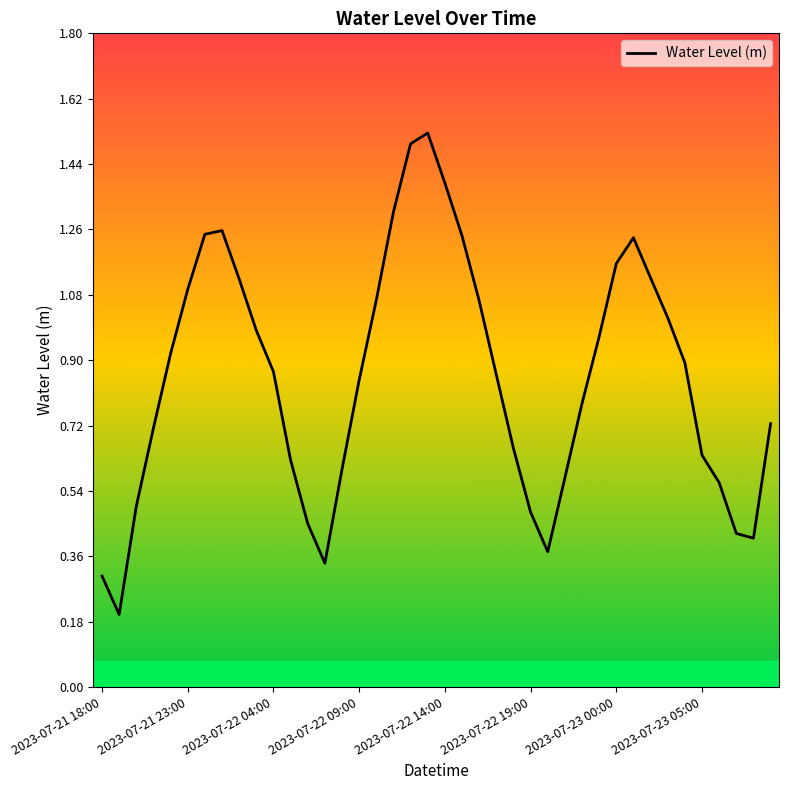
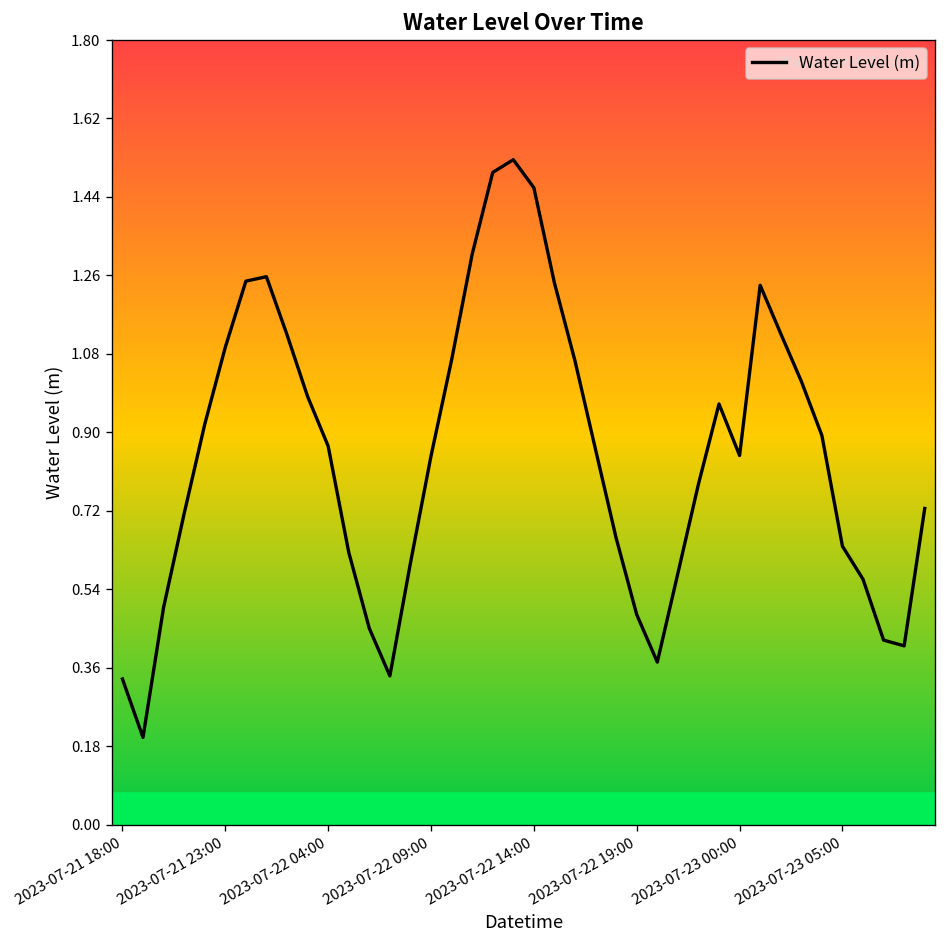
2023-07-21 18:00: 0.31 -> 0.33
2023-07-22 14:00: 1.39 -> 1.46
2023-07-23 00:00: 1.17 -> 0.85
